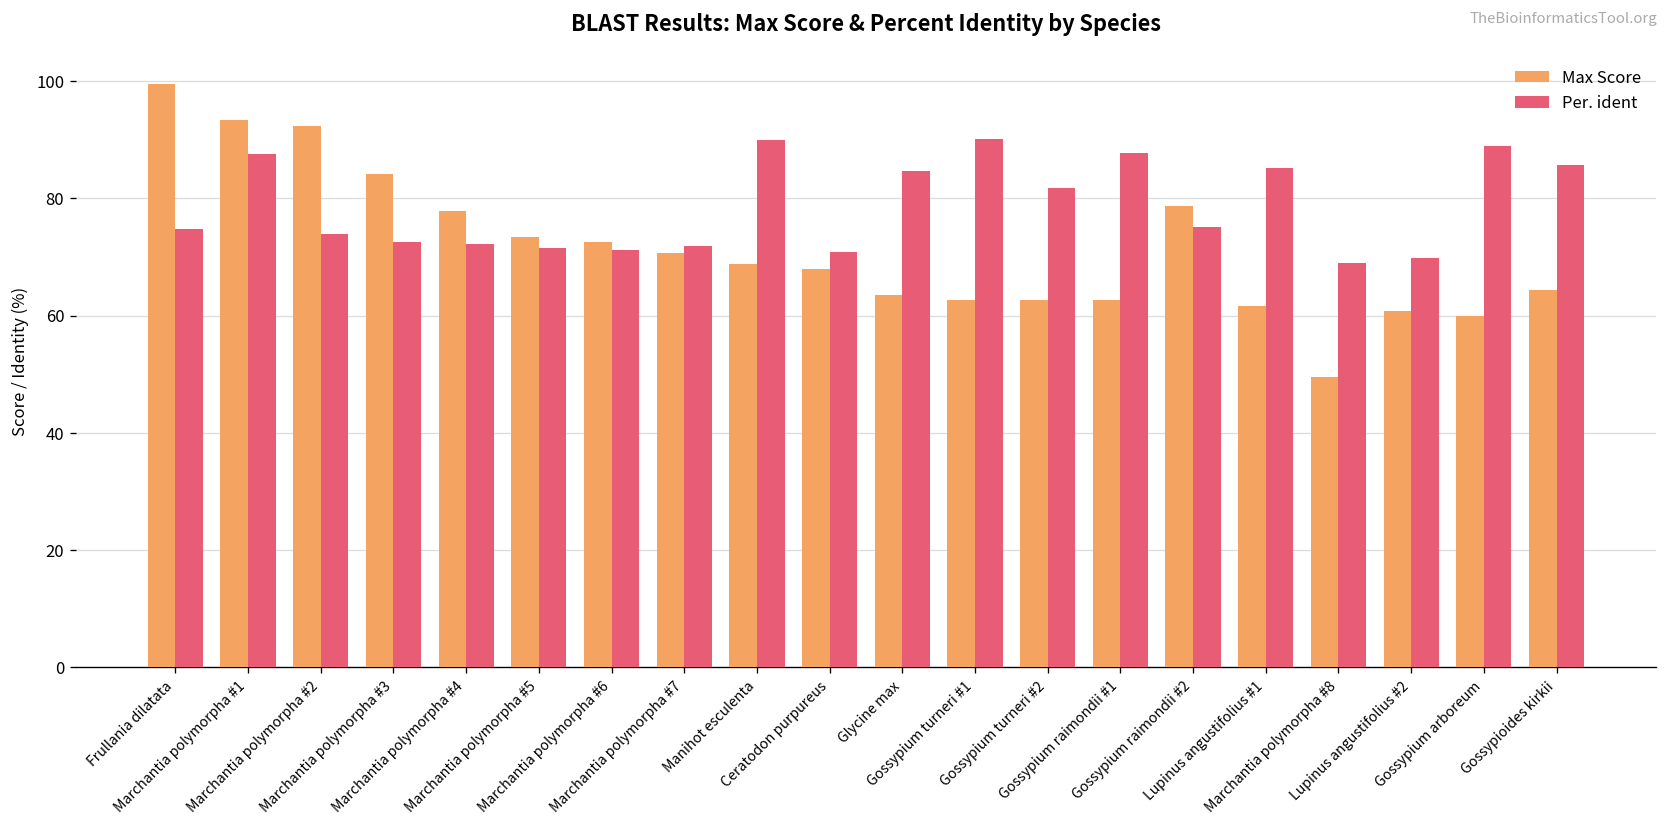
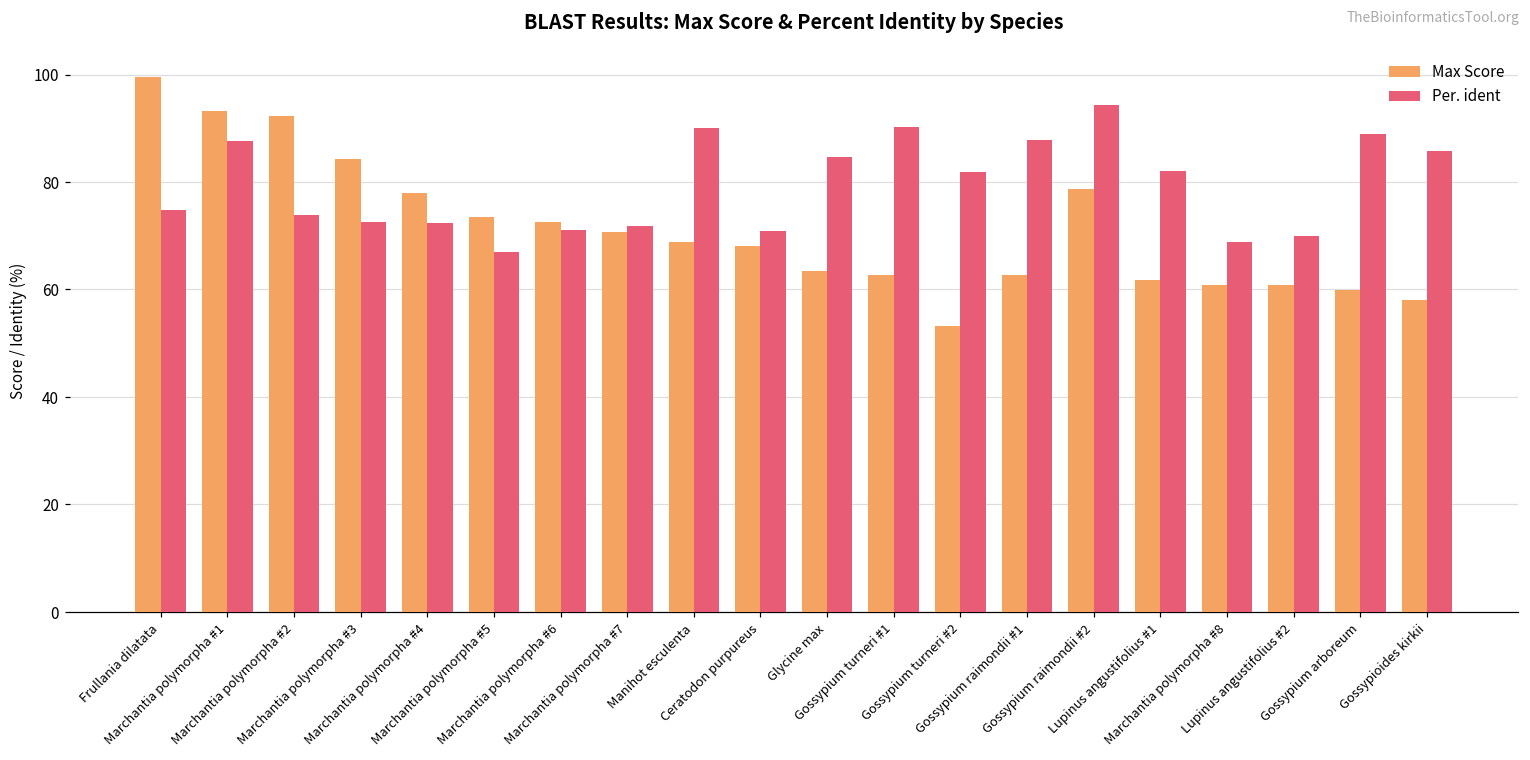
Per. ident, Marchantia polymorpha #5: 72 -> 67
Max Score, Gossypium turneri #2: 63 -> 53
Per. ident, Gossypium raimondii #2: 75 -> 94
Per. ident, Lupinus angustifolius #1: 85 -> 82
Max Score, Marchantia polymorpha #8: 50 -> 61
Max Score, Gossypioides kirkii: 64 -> 58
